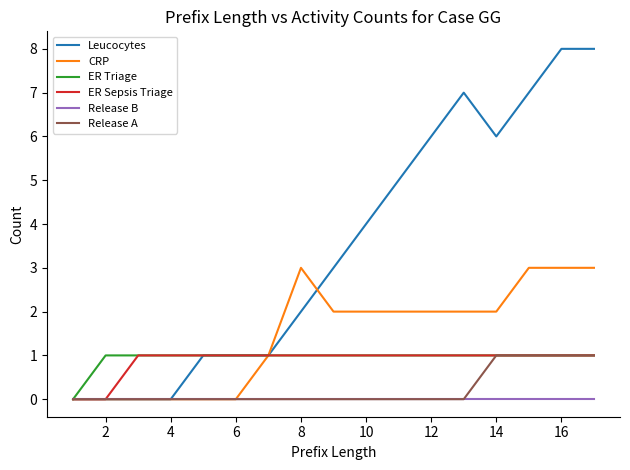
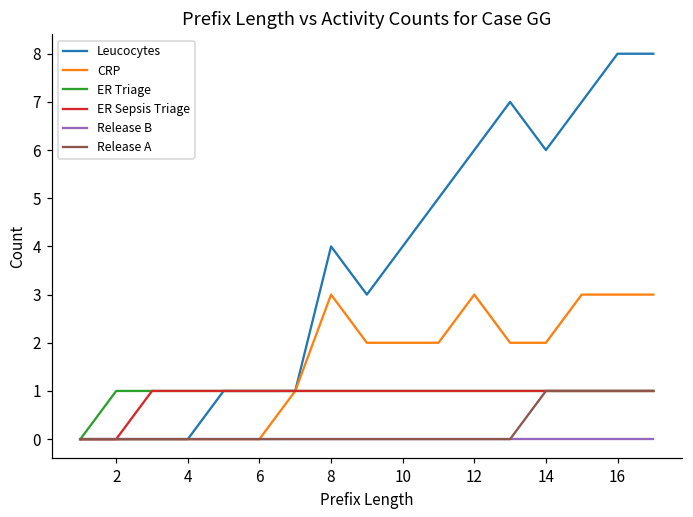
Leucocytes, 8: 2 -> 4
CRP, 12: 2 -> 3
